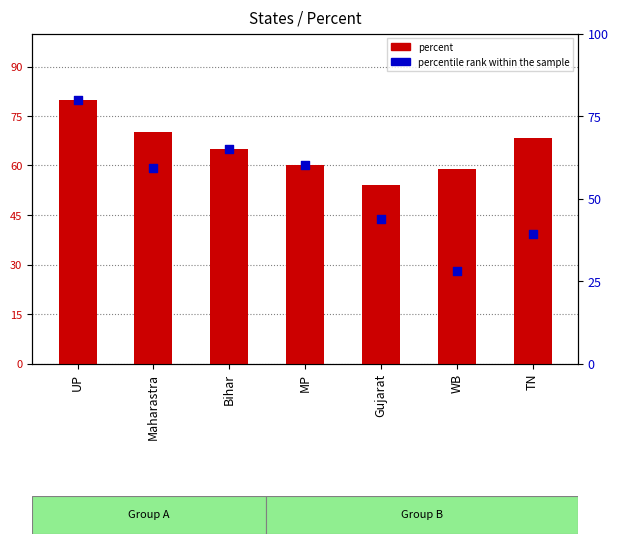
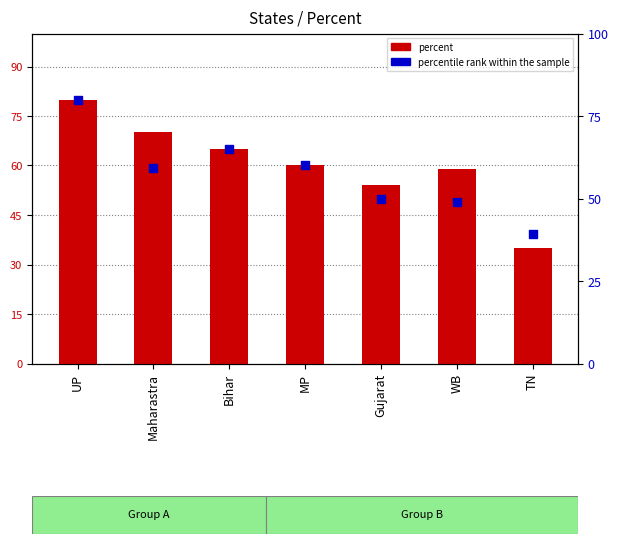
percent, TN: 68 -> 35
percentile rank within the sample, Gujarat: 44 -> 50
percentile rank within the sample, WB: 28 -> 49
